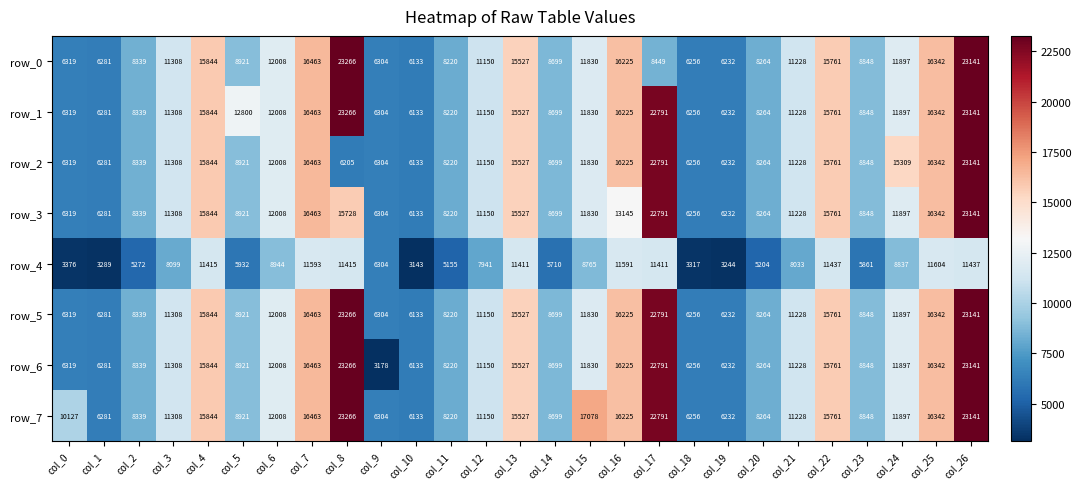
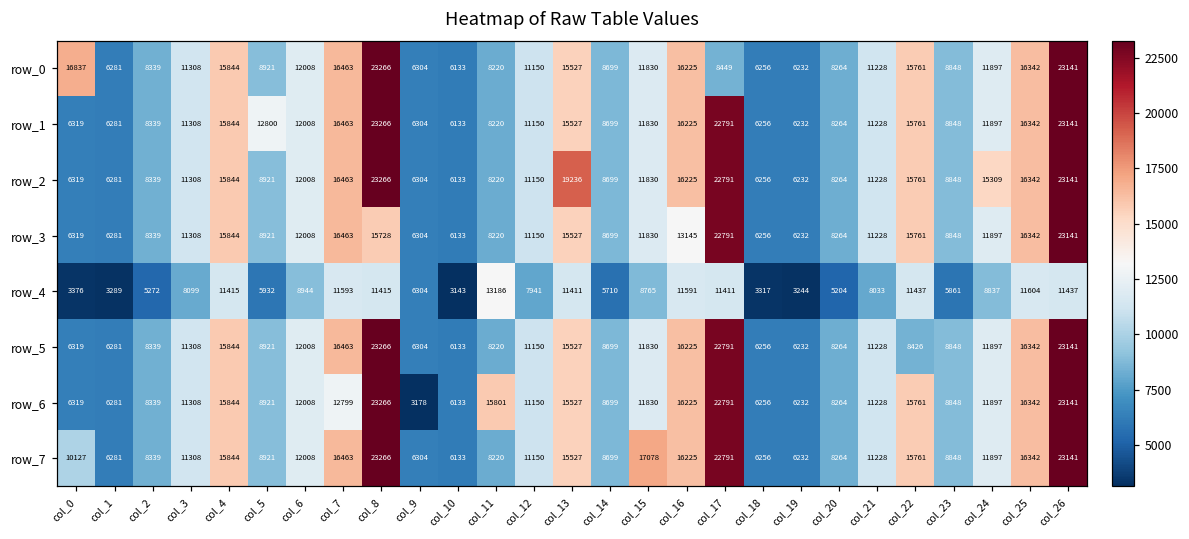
row_0, col_0: 6319 -> 16837
row_2, col_8: 6205 -> 23266
row_2, col_13: 15527 -> 19236
row_4, col_11: 5155 -> 13186
row_5, col_22: 15761 -> 8426
row_6, col_7: 16463 -> 12799
row_6, col_11: 8220 -> 15801
